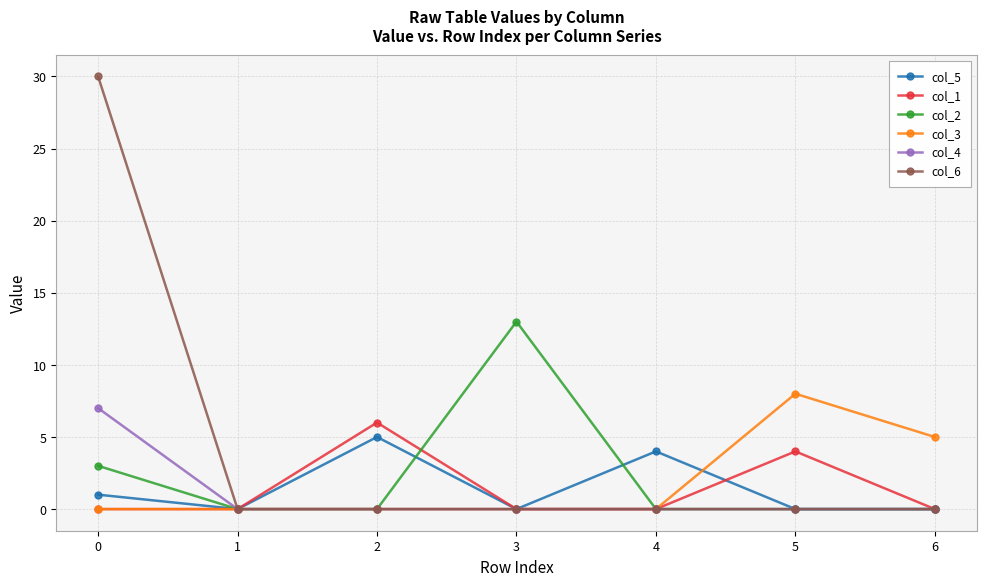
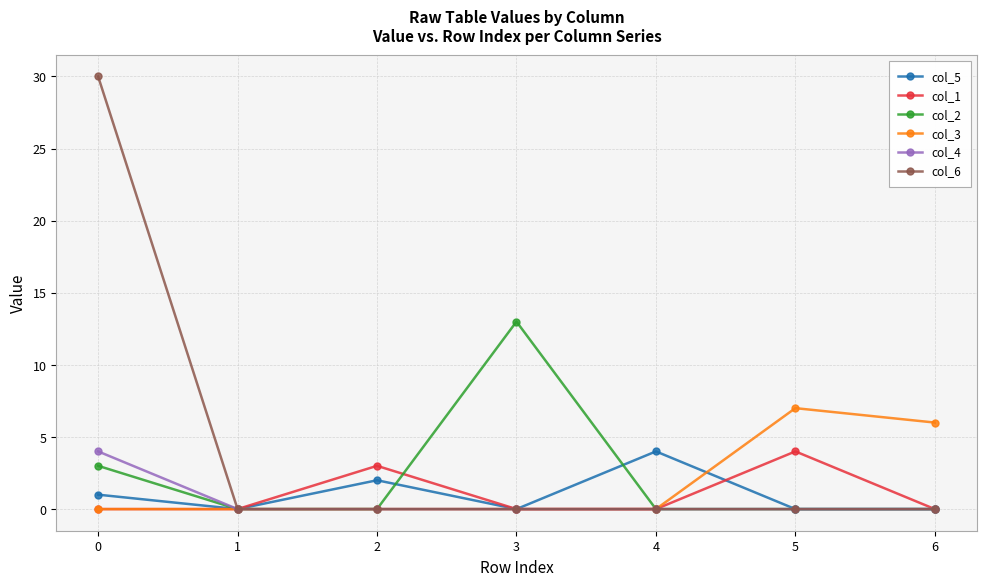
col_4, 0: 7 -> 4
col_5, 2: 5 -> 2
col_1, 2: 6 -> 3
col_3, 5: 8 -> 7
col_3, 6: 5 -> 6
